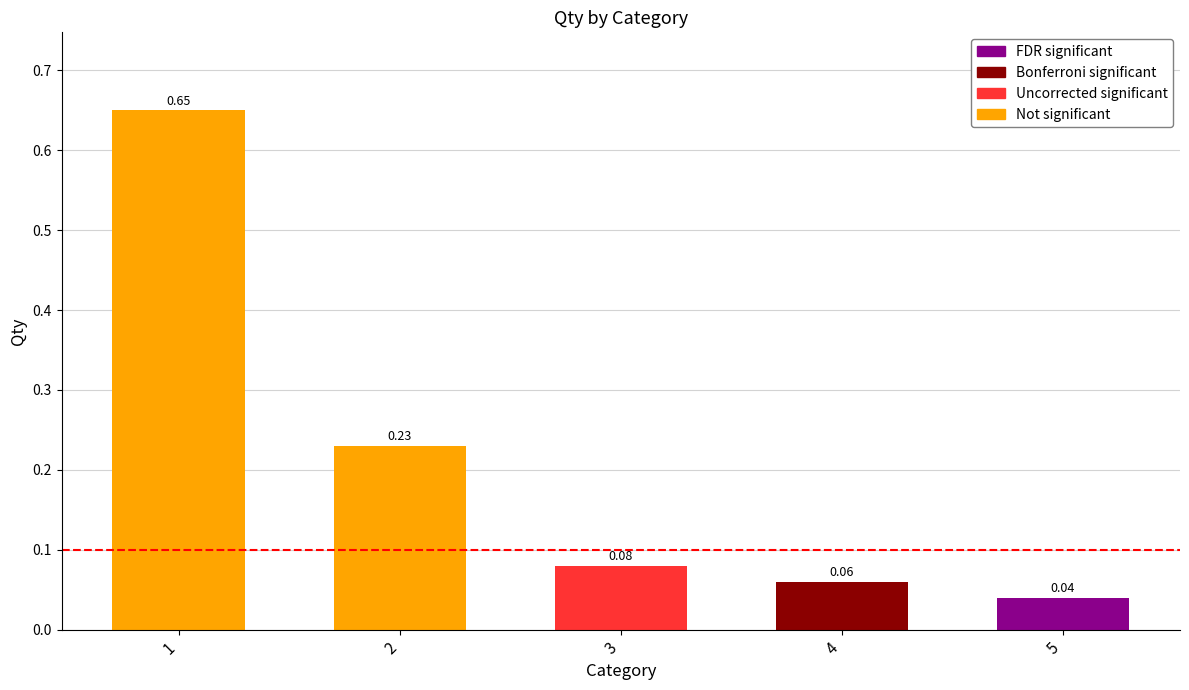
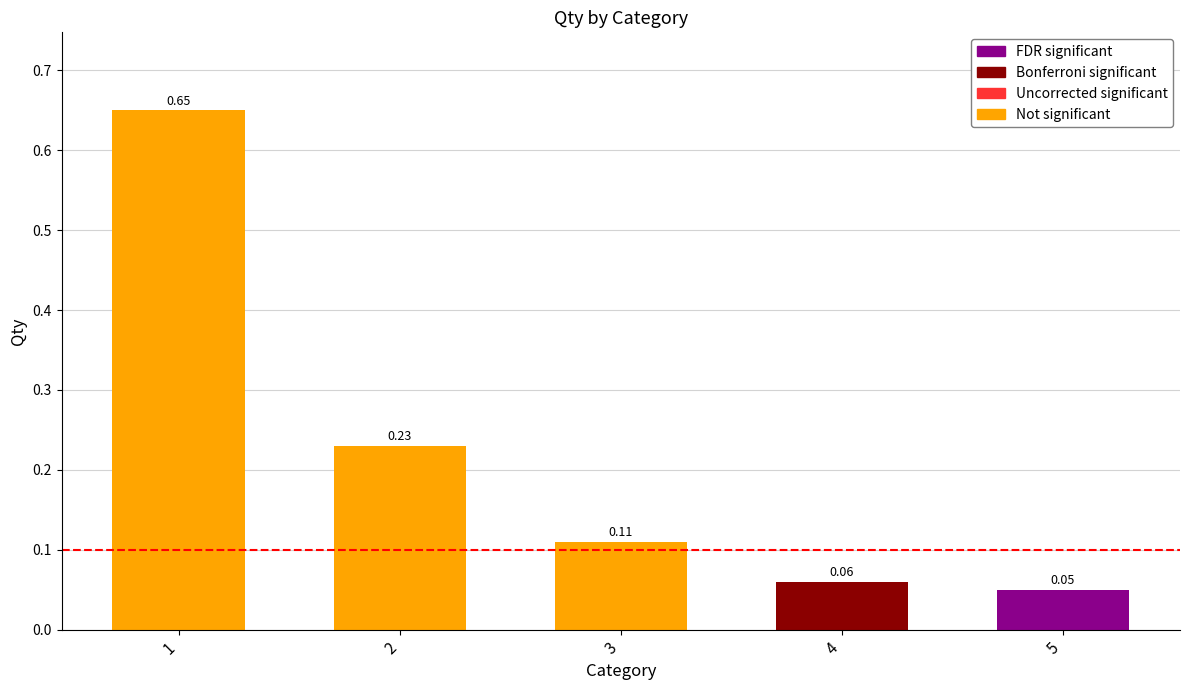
3: 0.08 -> 0.11
5: 0.04 -> 0.05
